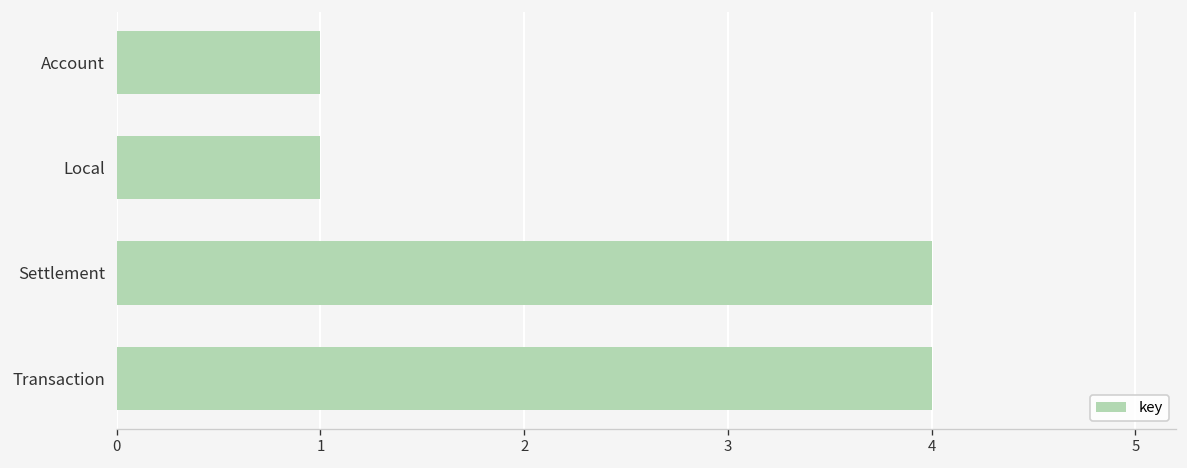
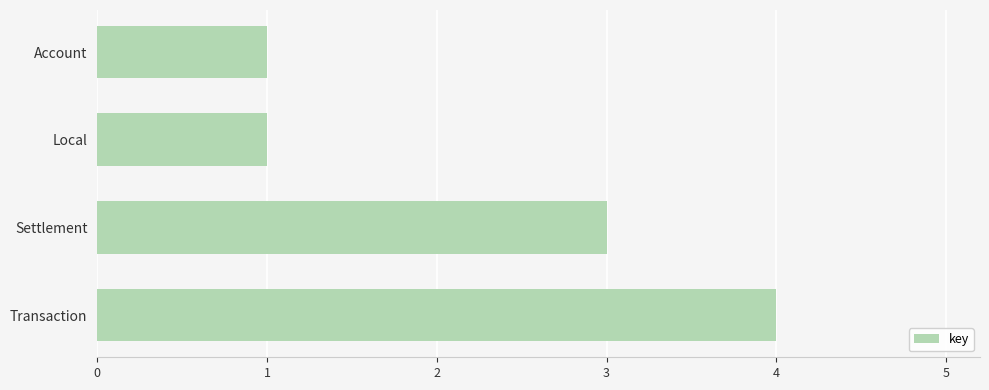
Settlement: 4 -> 3
